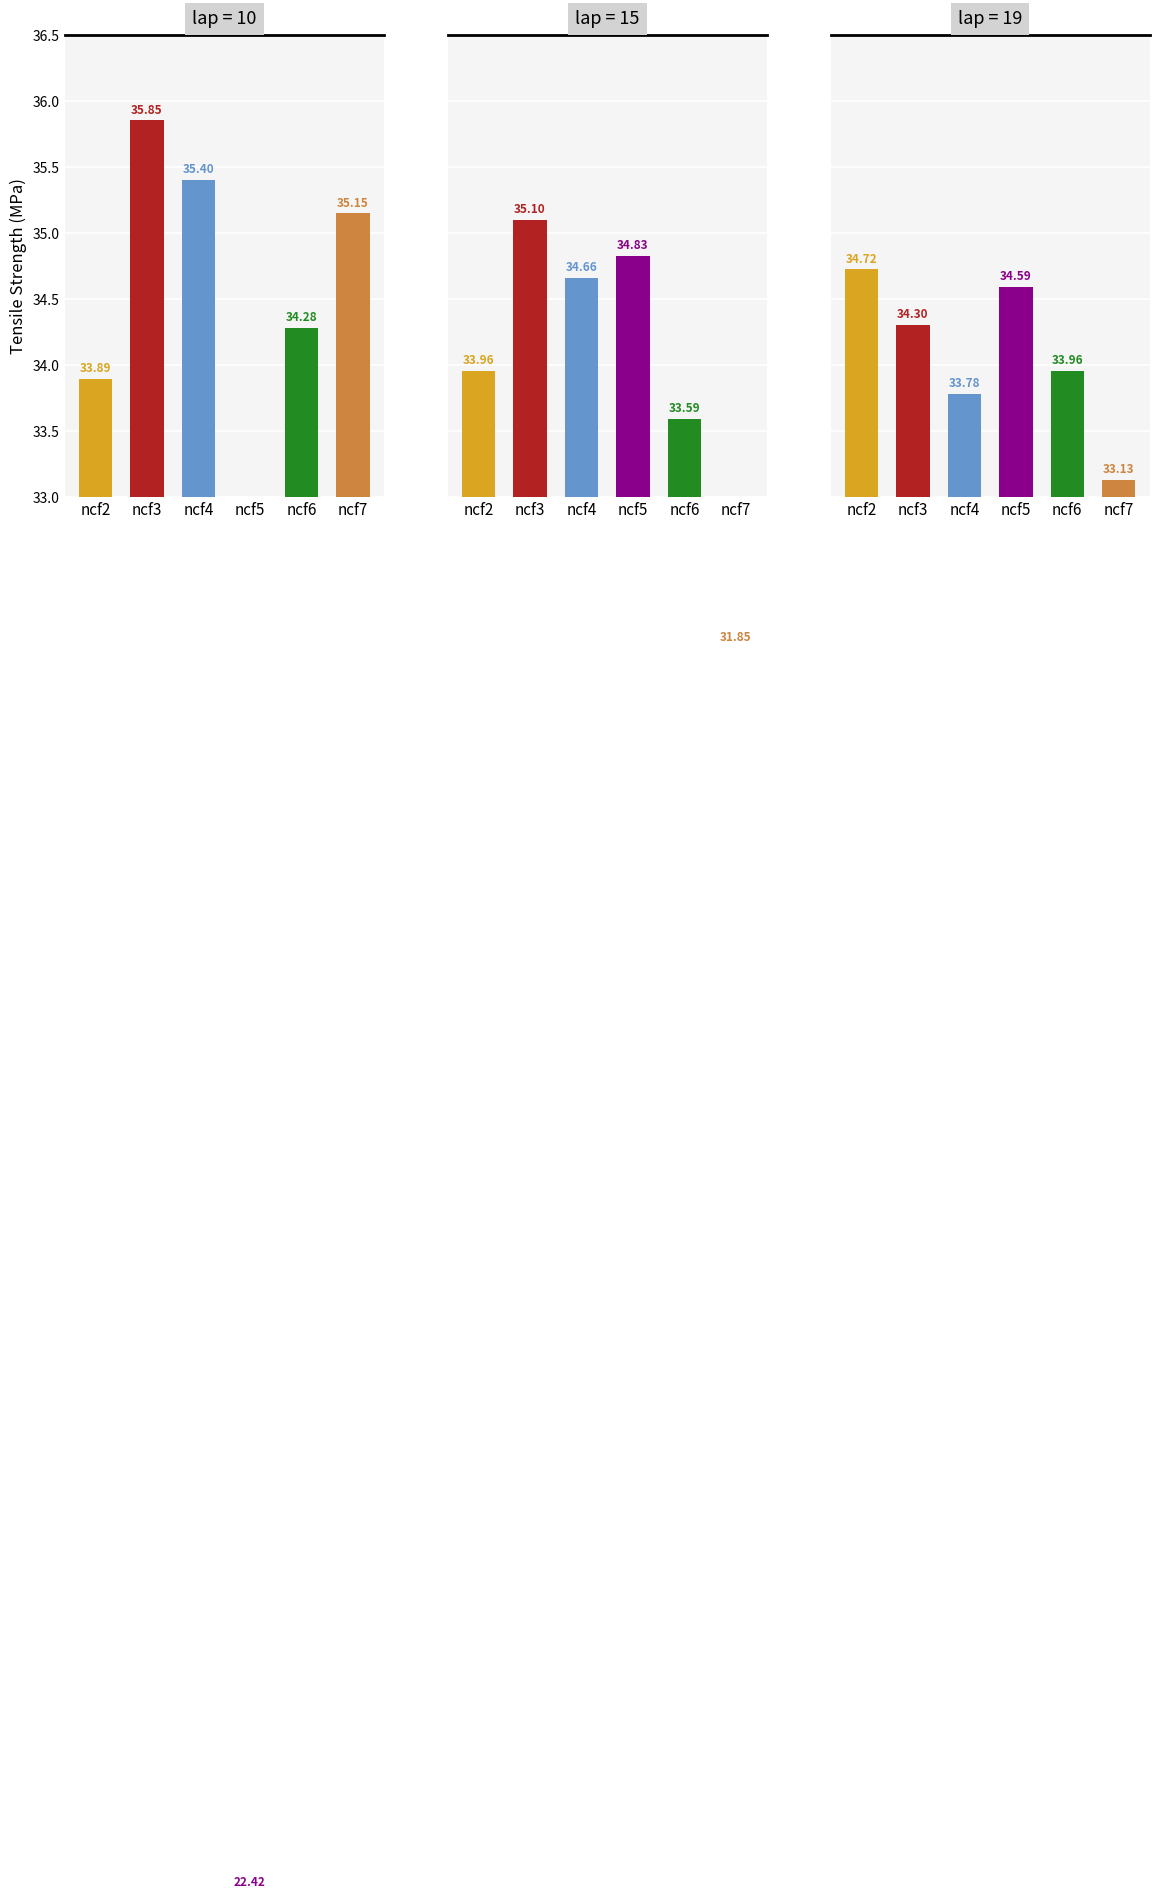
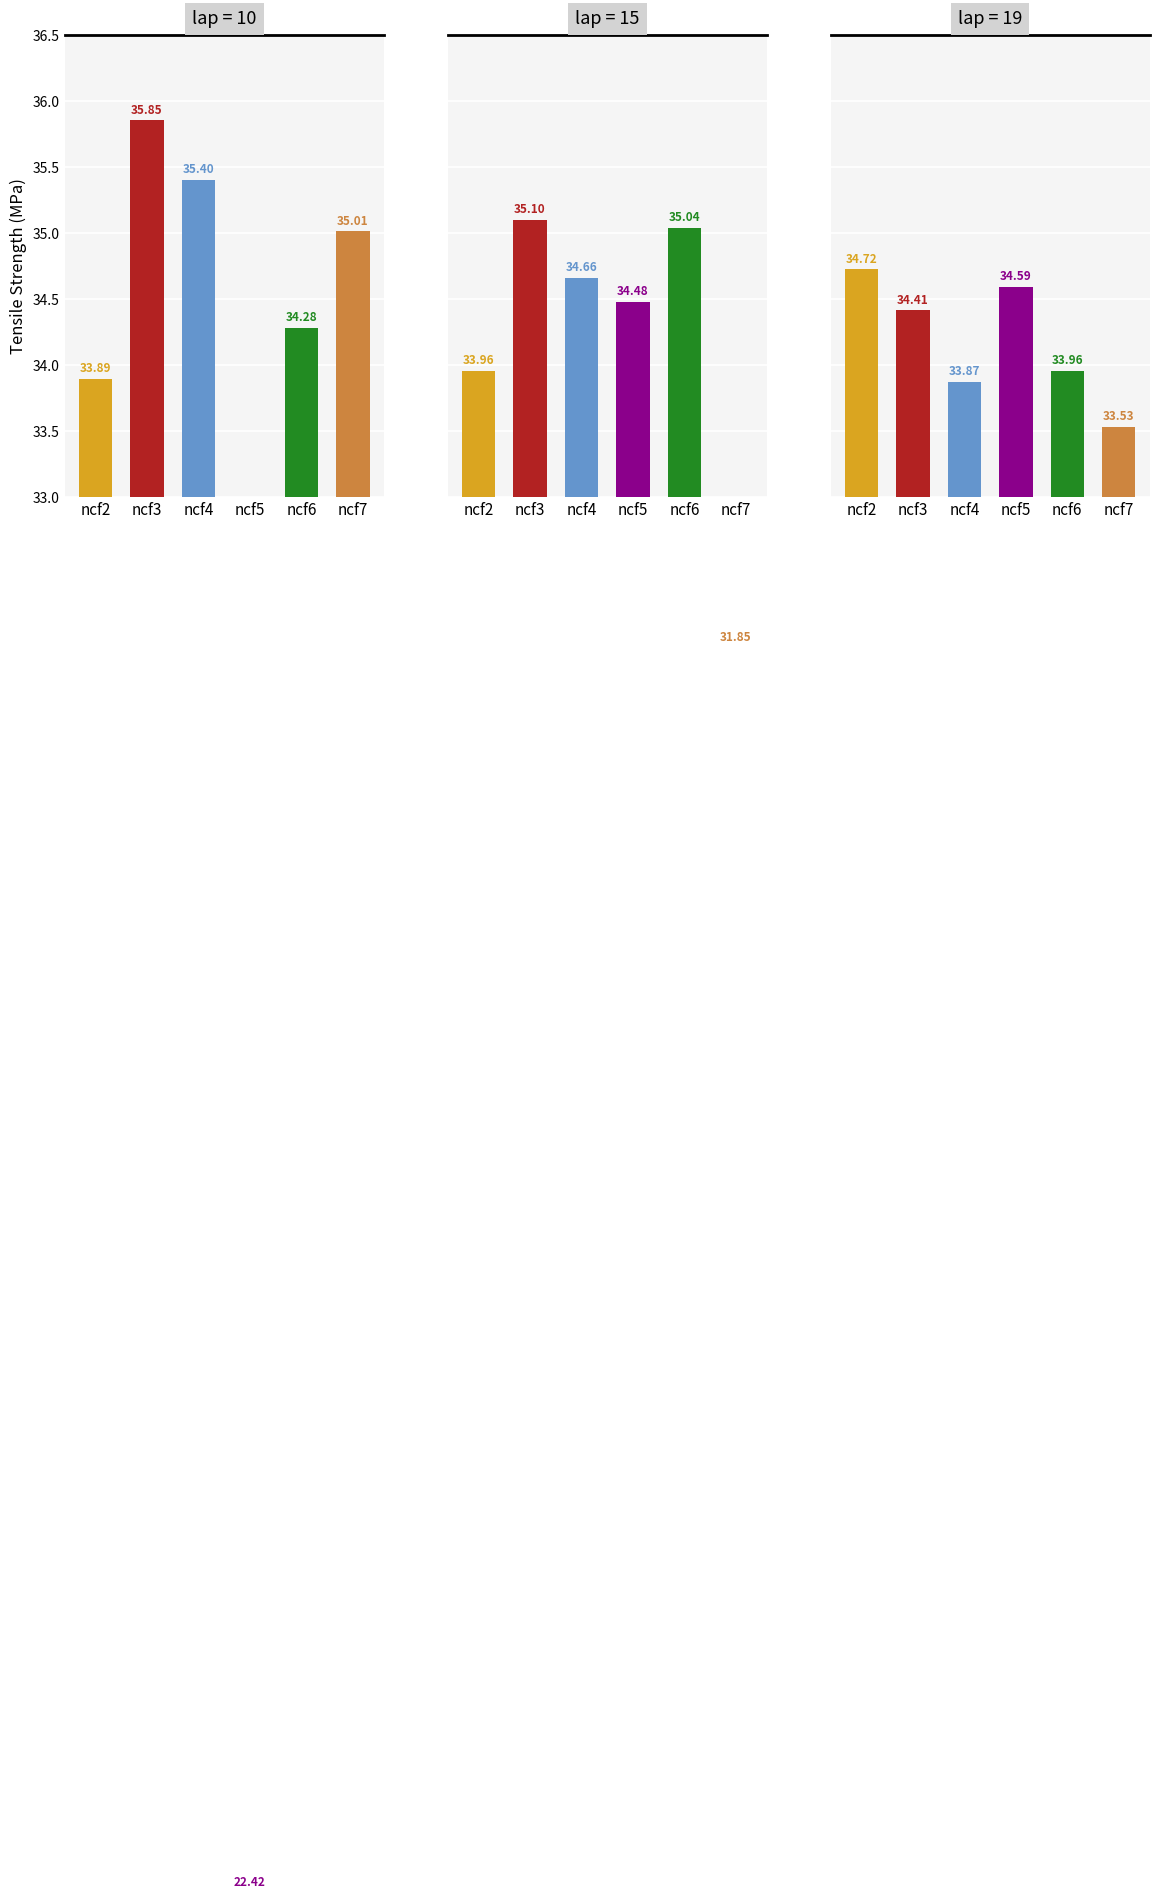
lap = 10, ncf7: 35.15 -> 35.01
lap = 15, ncf5: 34.83 -> 34.48
lap = 15, ncf6: 33.59 -> 35.04
lap = 19, ncf3: 34.30 -> 34.41
lap = 19, ncf4: 33.78 -> 33.87
lap = 19, ncf7: 33.13 -> 33.53
